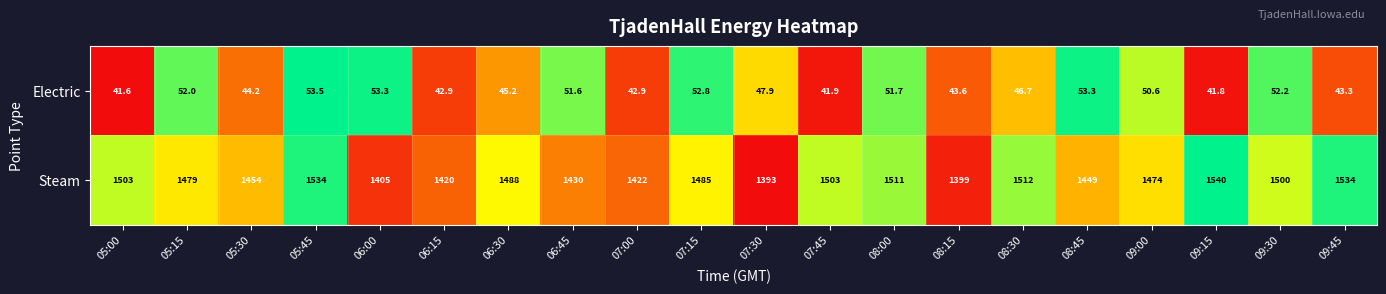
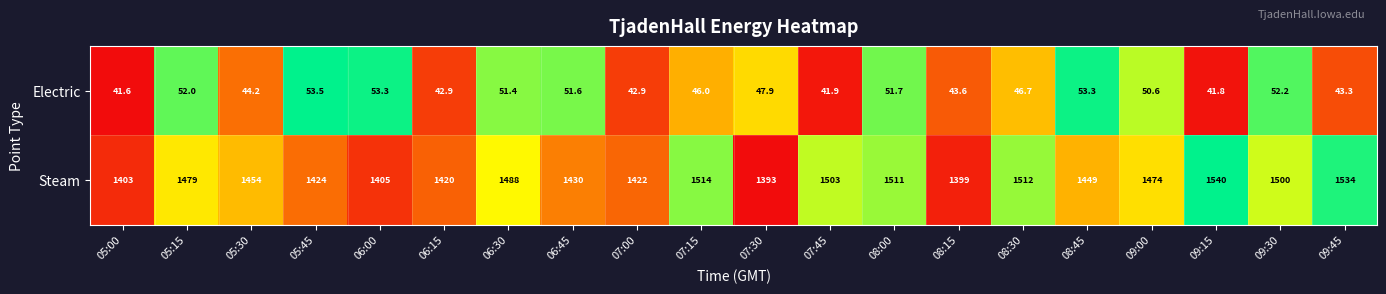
Electric, 06:30: 45.2 -> 51.4
Electric, 07:15: 52.8 -> 46.0
Steam, 05:00: 1503 -> 1403
Steam, 05:45: 1534 -> 1424
Steam, 07:15: 1485 -> 1514
